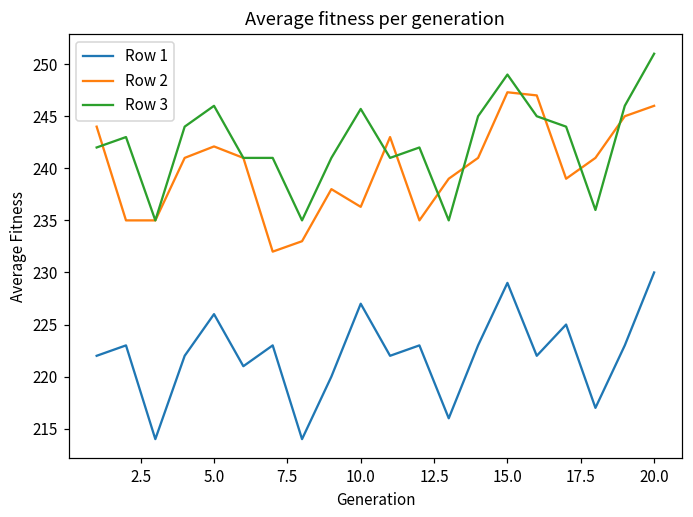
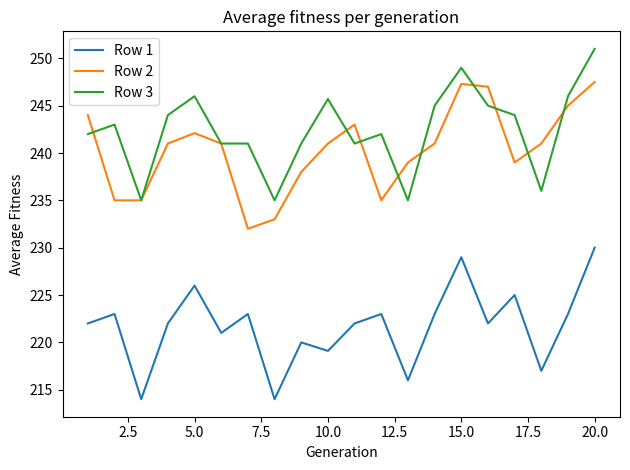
Row 1, 10.0: 227 -> 219
Row 2, 10.0: 236 -> 241
Row 2, 20.0: 246 -> 248
